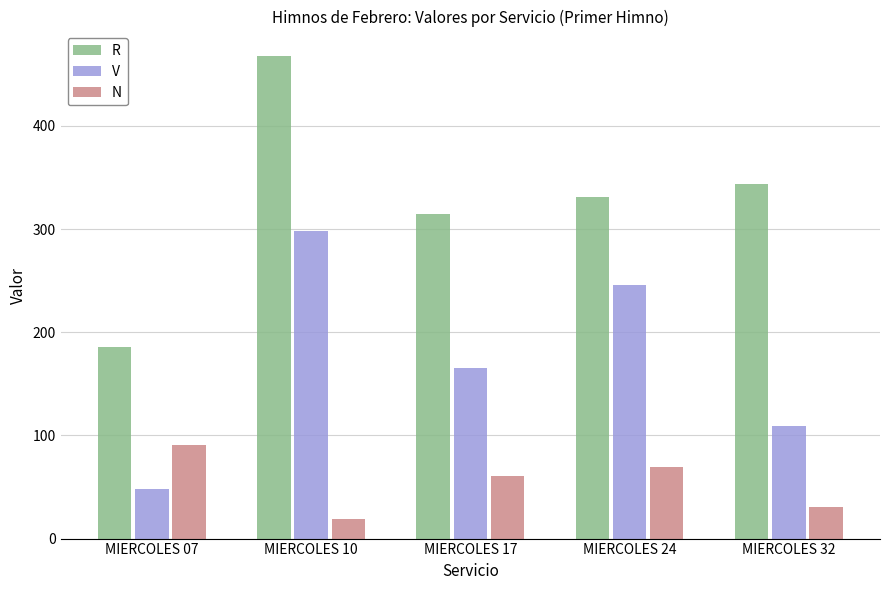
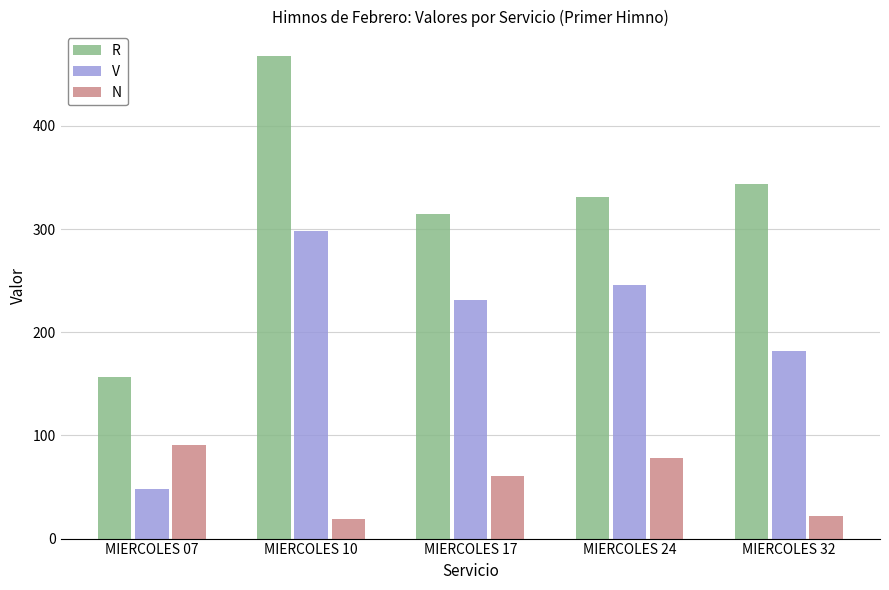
R, MIERCOLES 07: 186 -> 157
V, MIERCOLES 17: 165 -> 231
N, MIERCOLES 24: 69 -> 78
V, MIERCOLES 32: 109 -> 182
N, MIERCOLES 32: 31 -> 22
